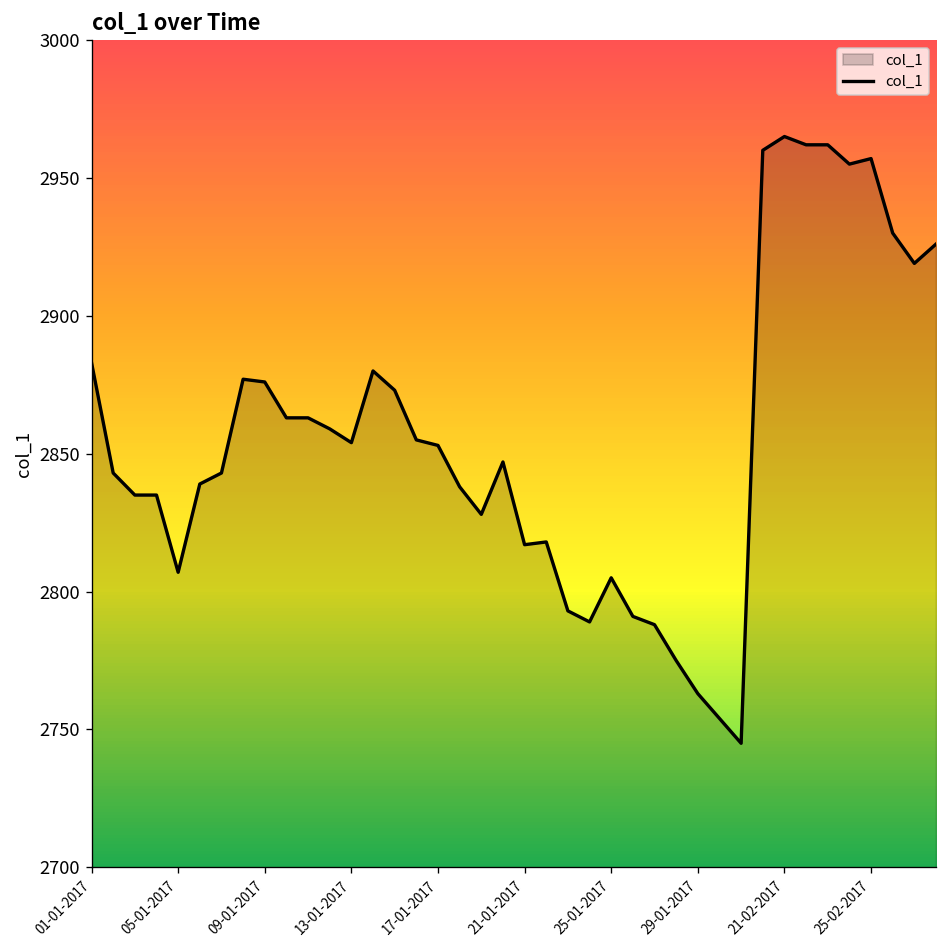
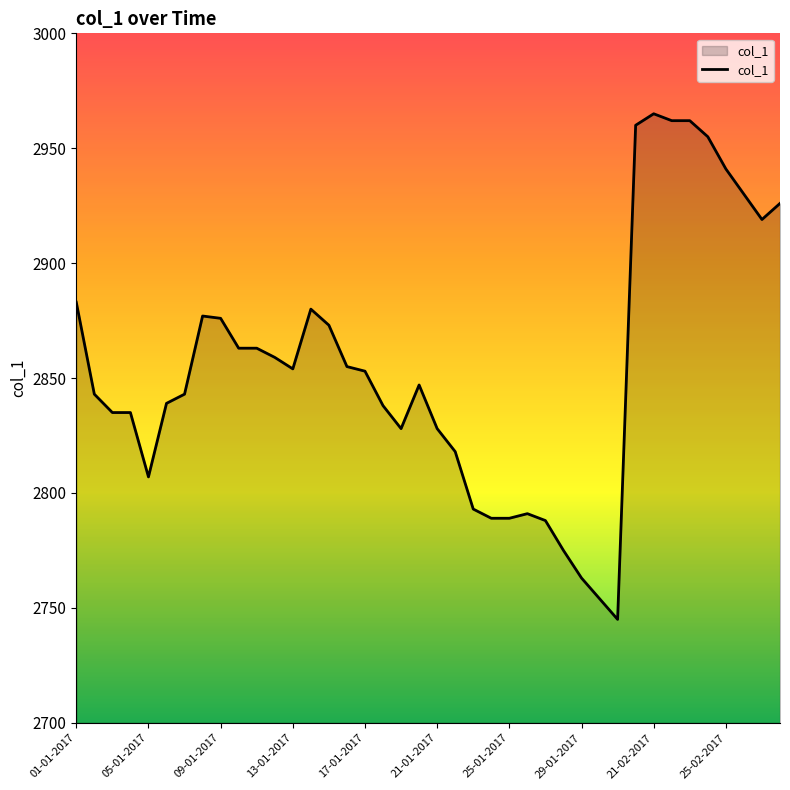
21-01-2017: 2817 -> 2828
25-01-2017: 2805 -> 2789
25-02-2017: 2957 -> 2941
